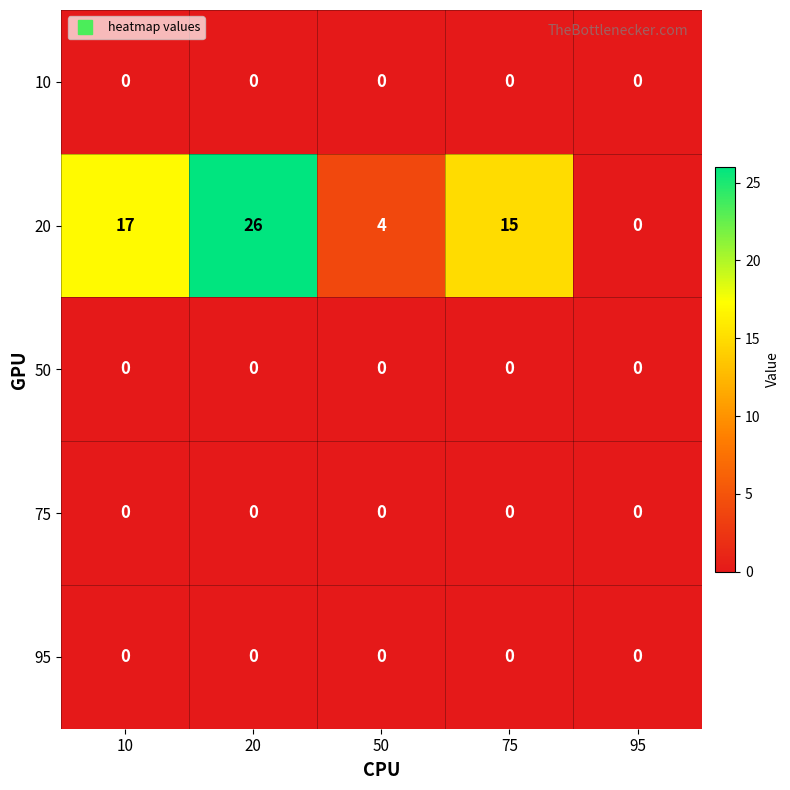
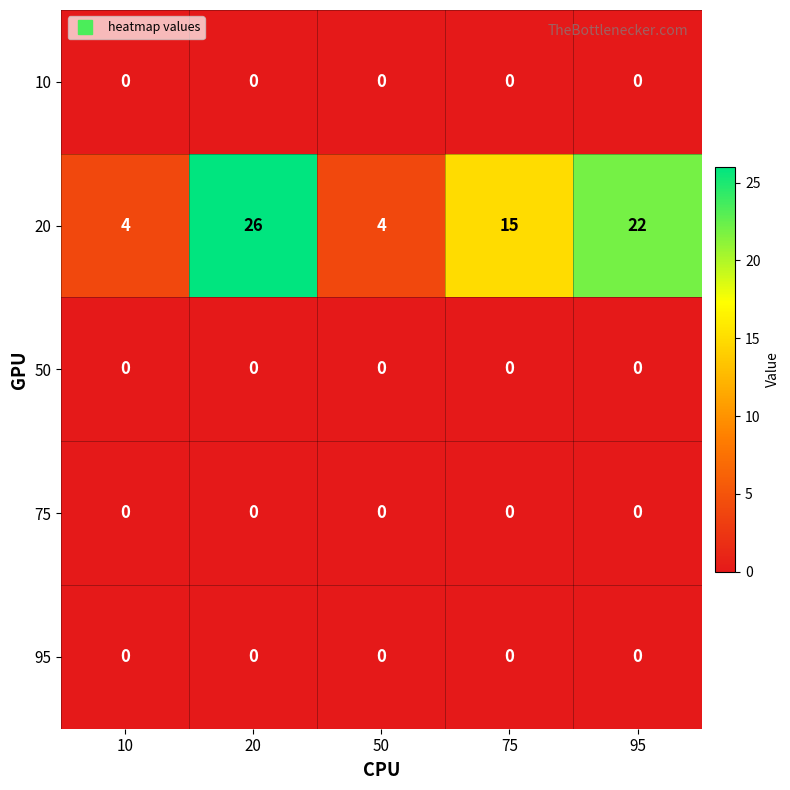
20, 10: 17 -> 4
20, 95: 0 -> 22
